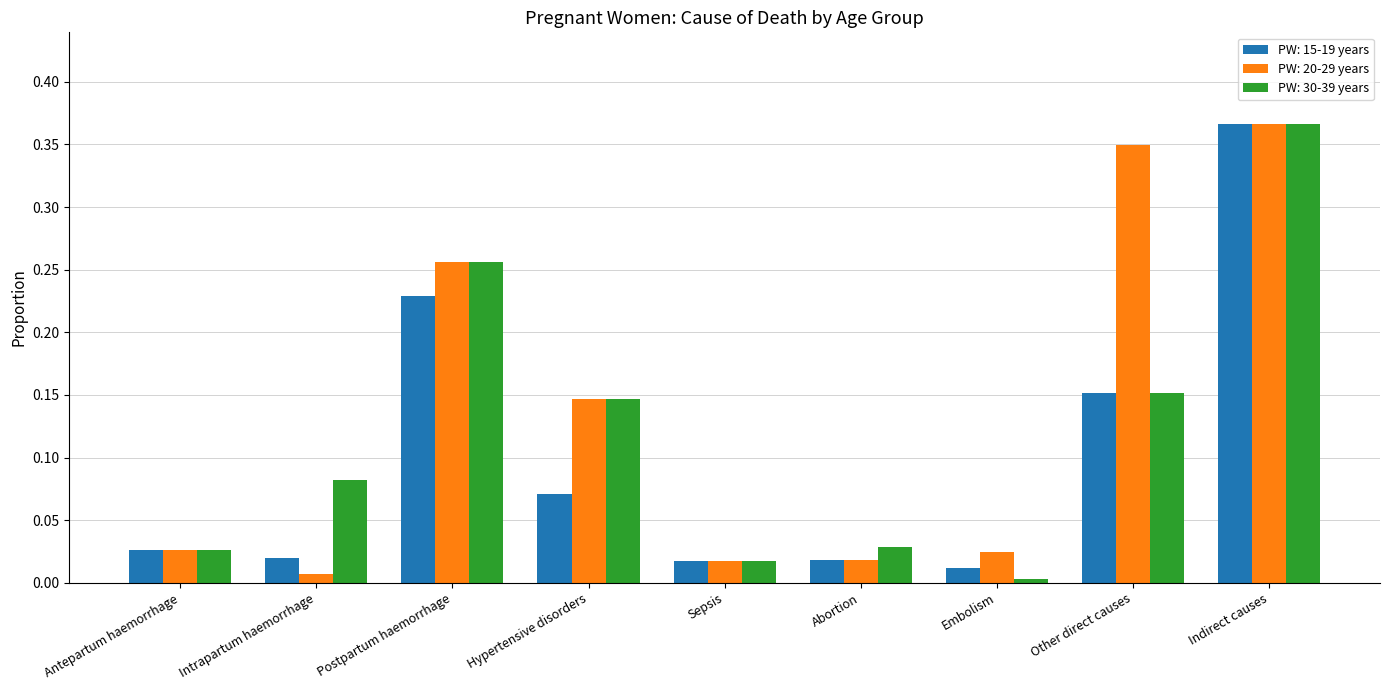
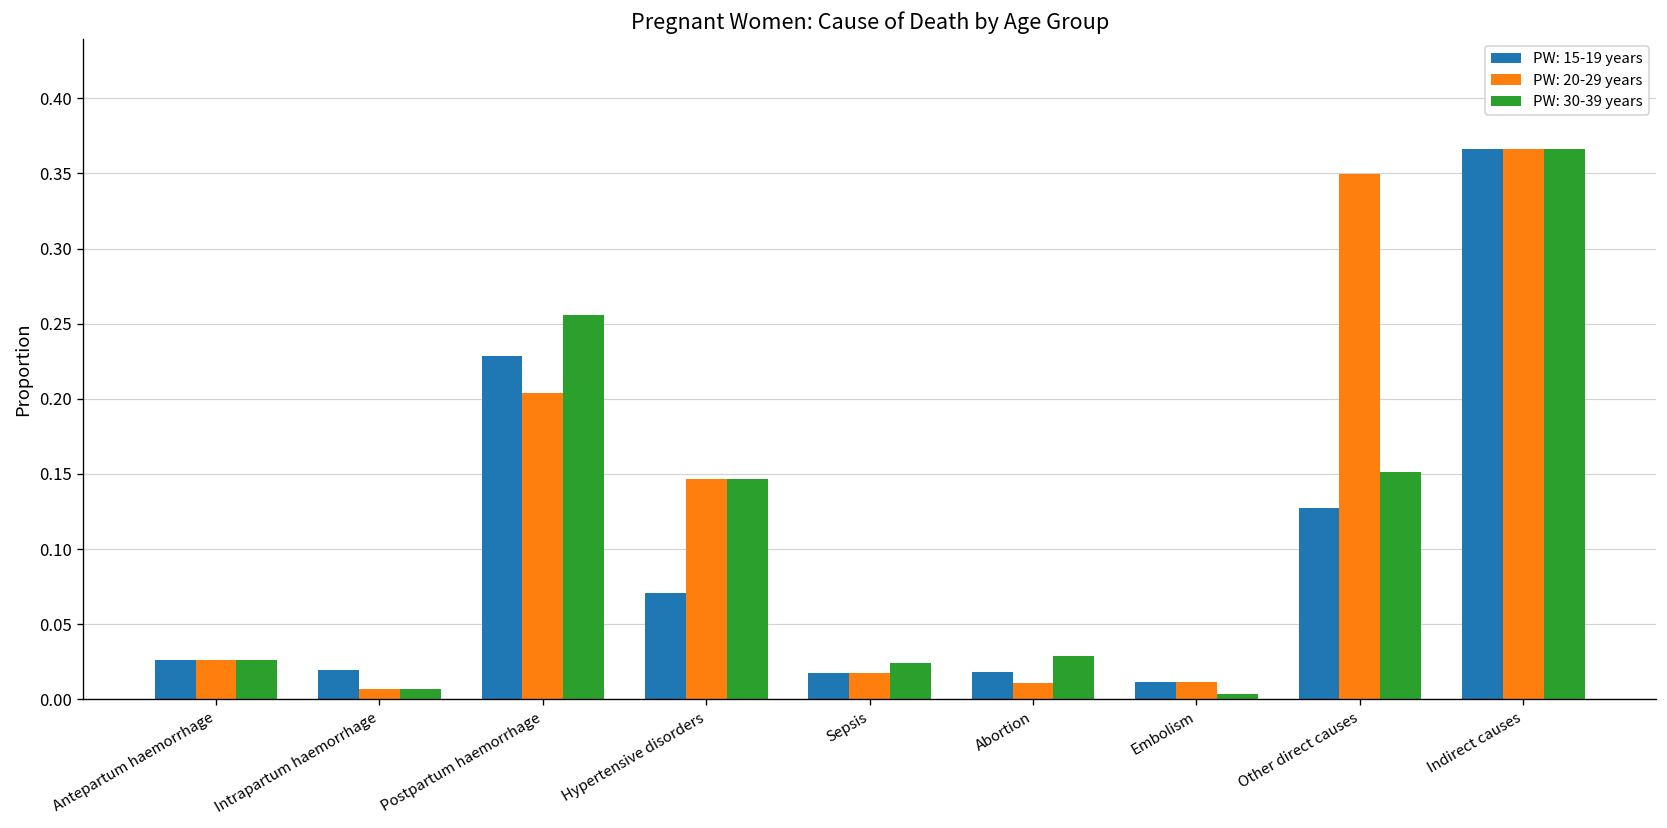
PW: 30-39 years, Intrapartum haemorrhage: 0.082 -> 0.007
PW: 20-29 years, Postpartum haemorrhage: 0.256 -> 0.204
PW: 30-39 years, Sepsis: 0.018 -> 0.024
PW: 20-29 years, Abortion: 0.018 -> 0.011
PW: 20-29 years, Embolism: 0.025 -> 0.011
PW: 15-19 years, Other direct causes: 0.151 -> 0.128
